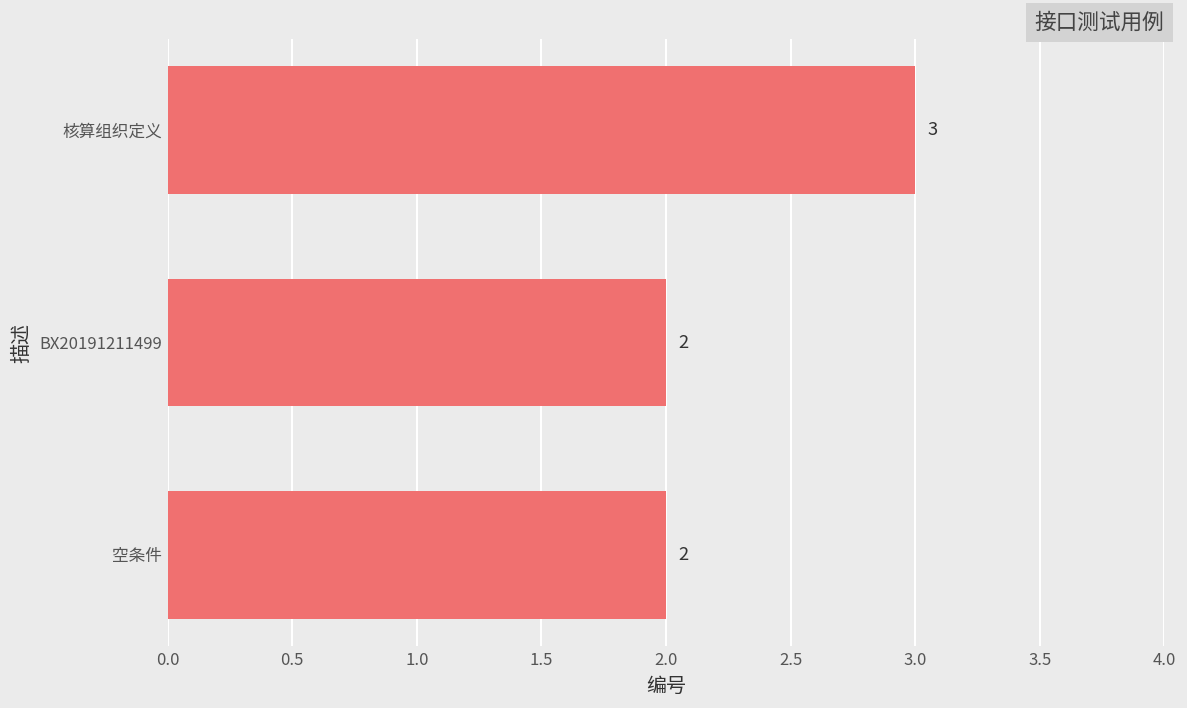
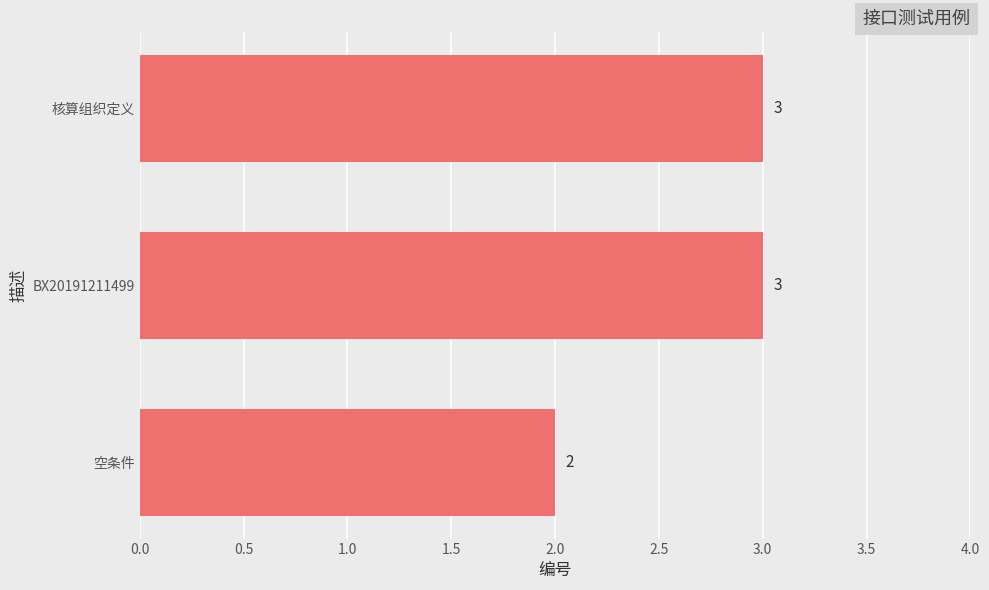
BX20191211499: 2 -> 3
